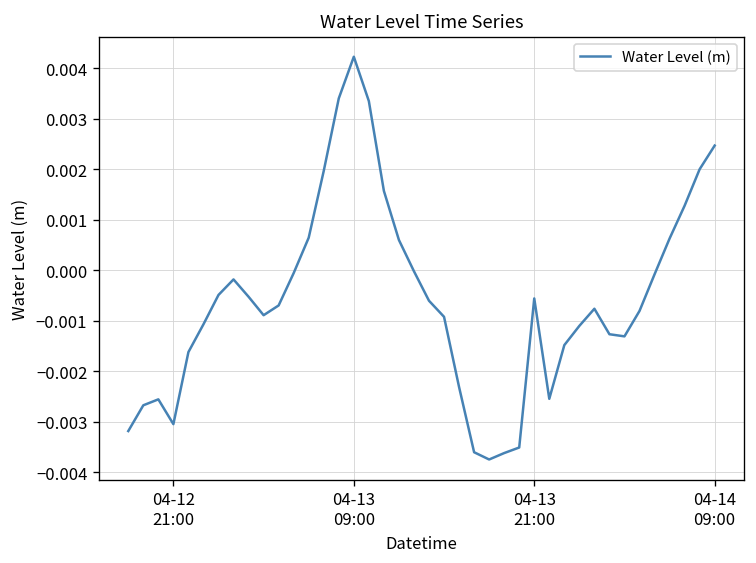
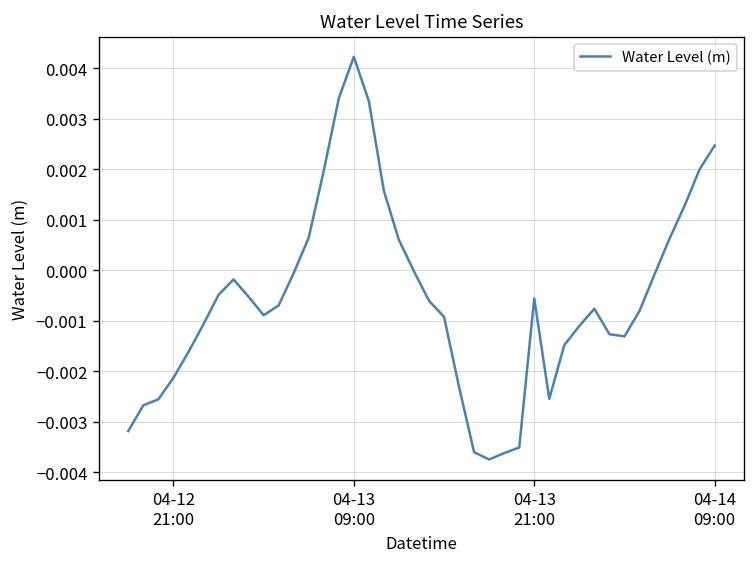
04-12 21:00: -0.0030 -> -0.0021
